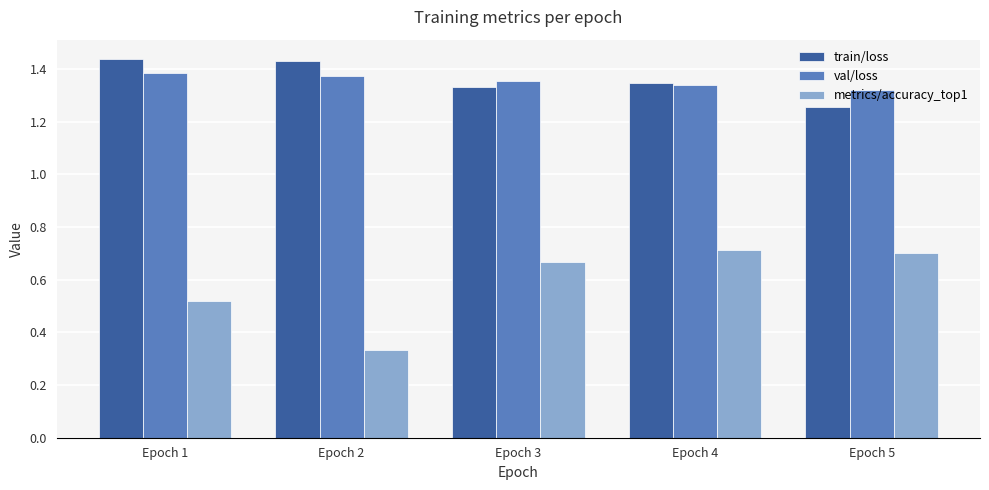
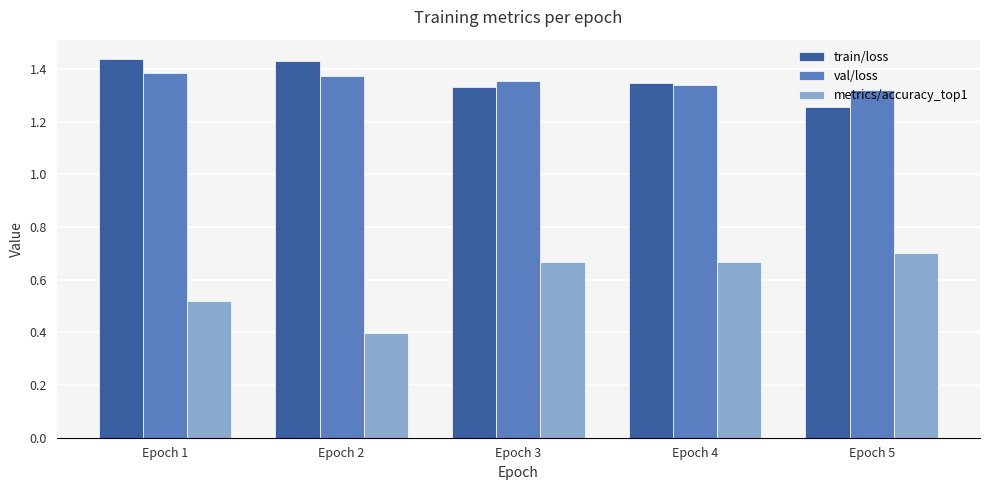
metrics/accuracy_top1, Epoch 2: 0.33 -> 0.40
metrics/accuracy_top1, Epoch 4: 0.71 -> 0.67
